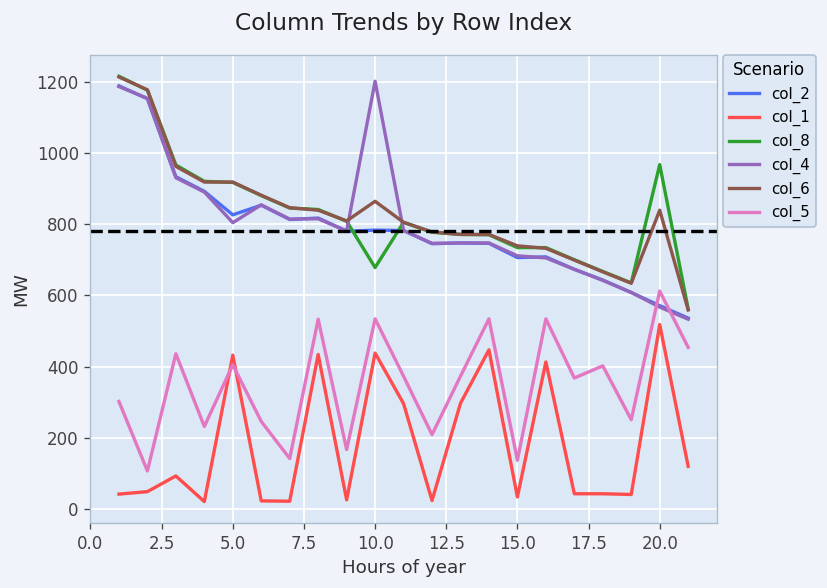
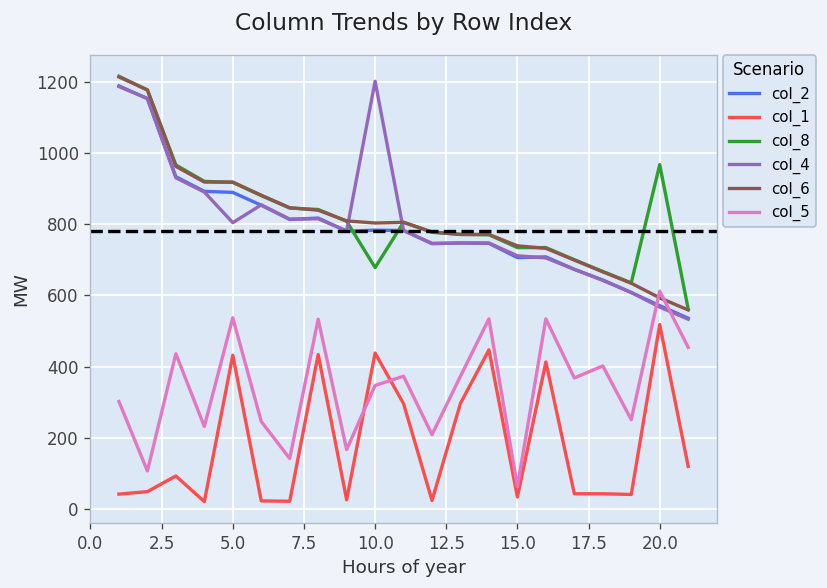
col_2, 5.0: 830 -> 890
col_5, 5.0: 410 -> 540
col_6, 10.0: 860 -> 800
col_5, 10.0: 530 -> 350
col_5, 15.0: 140 -> 60
col_6, 20.0: 840 -> 590
